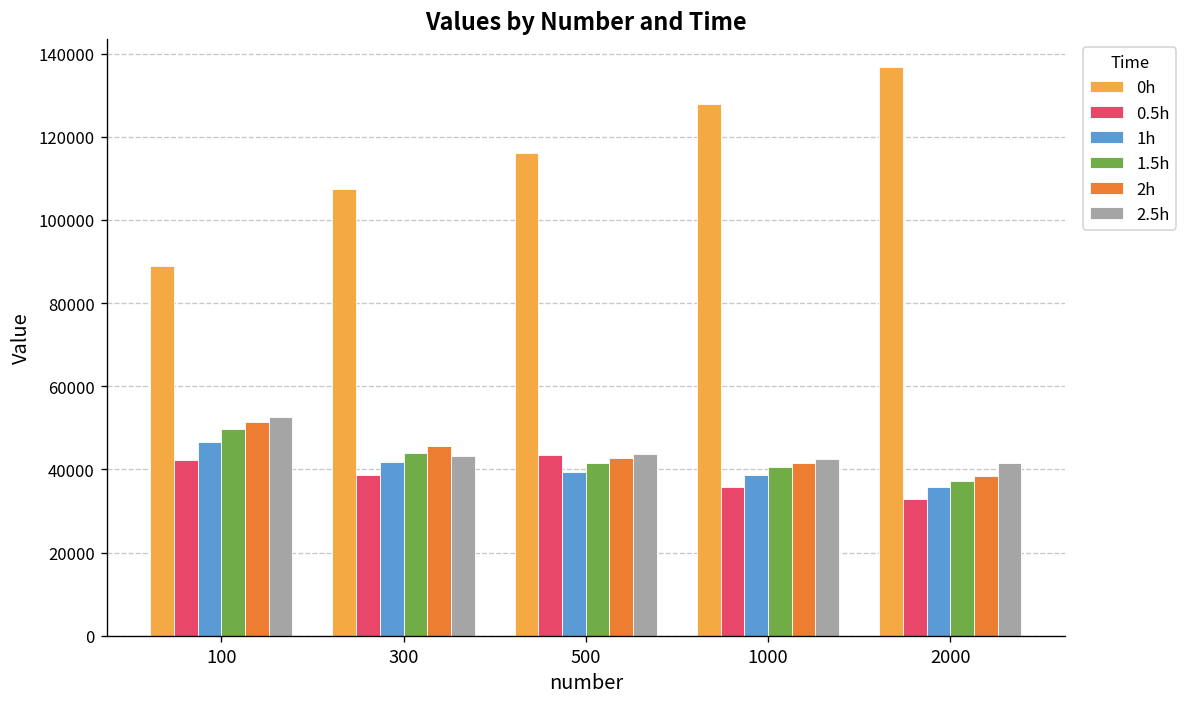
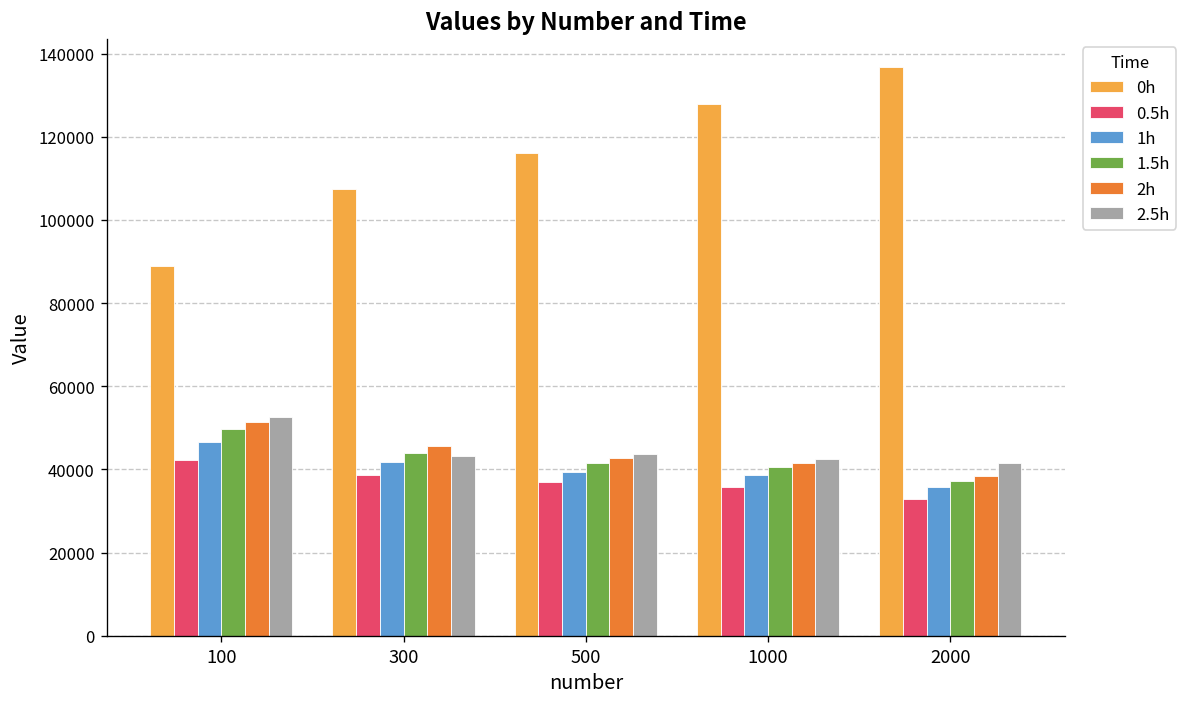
0.5h, 500: 44000 -> 37000
